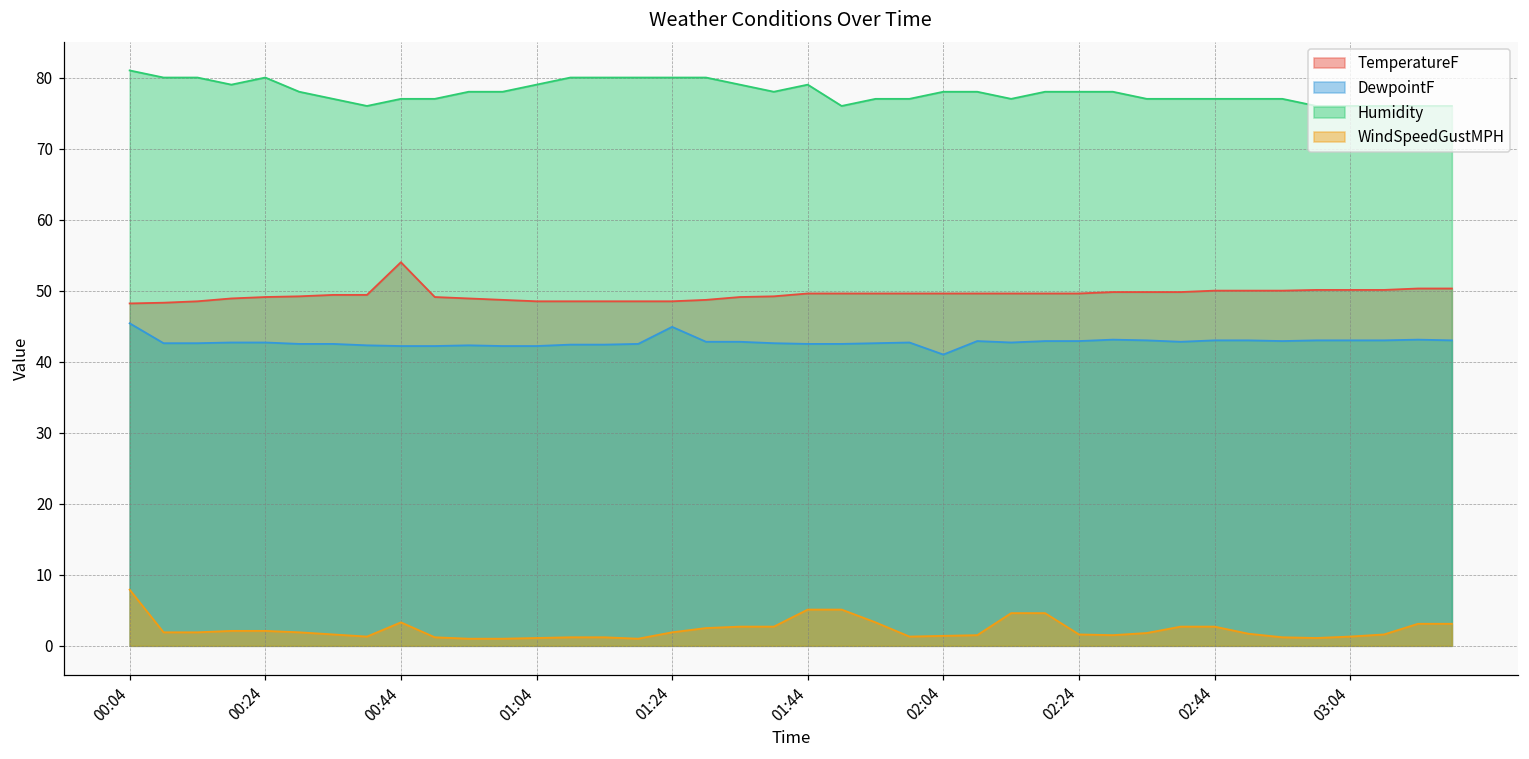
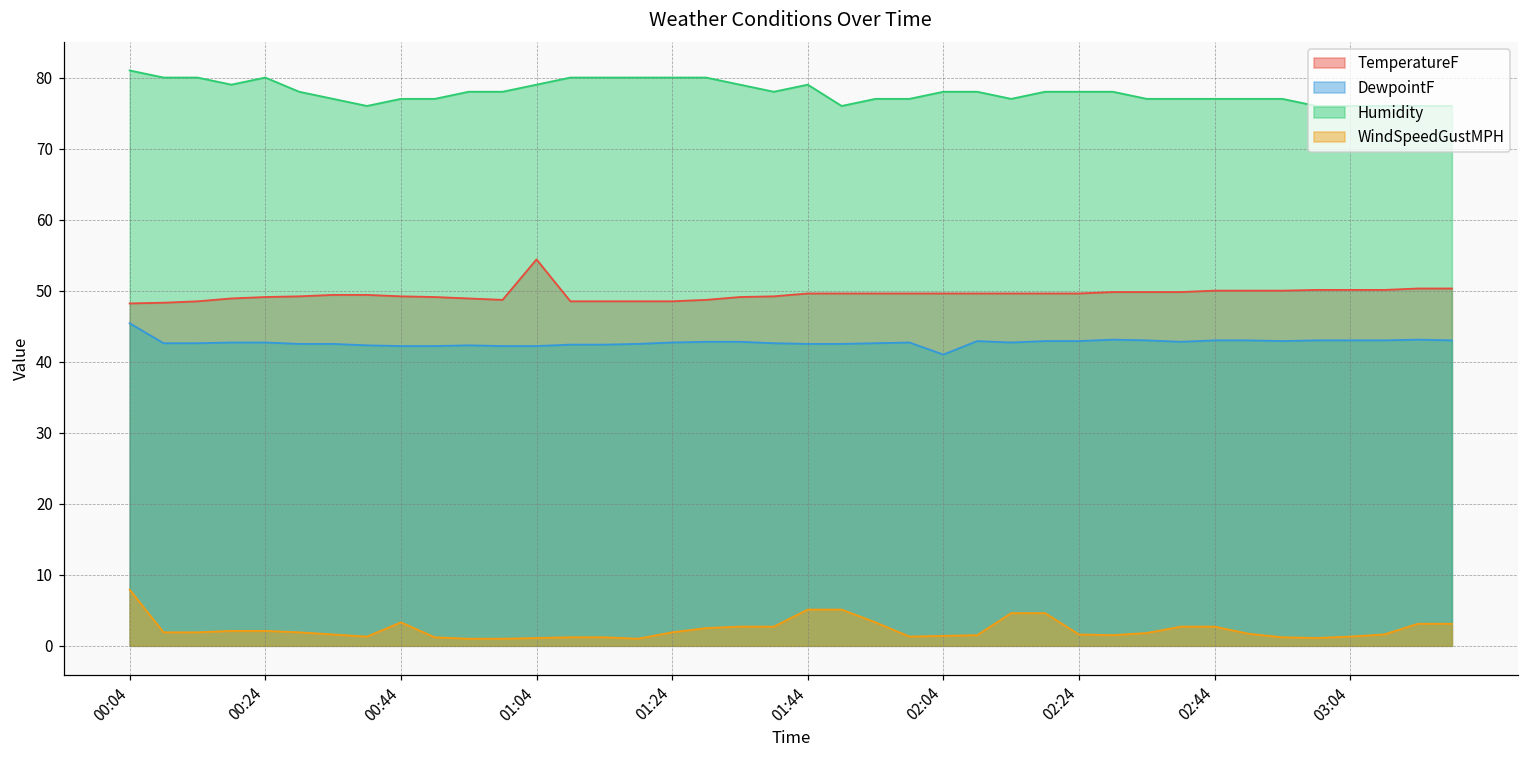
TemperatureF, 00:44: 54 -> 49
TemperatureF, 01:04: 49 -> 54
DewpointF, 01:24: 45 -> 43
